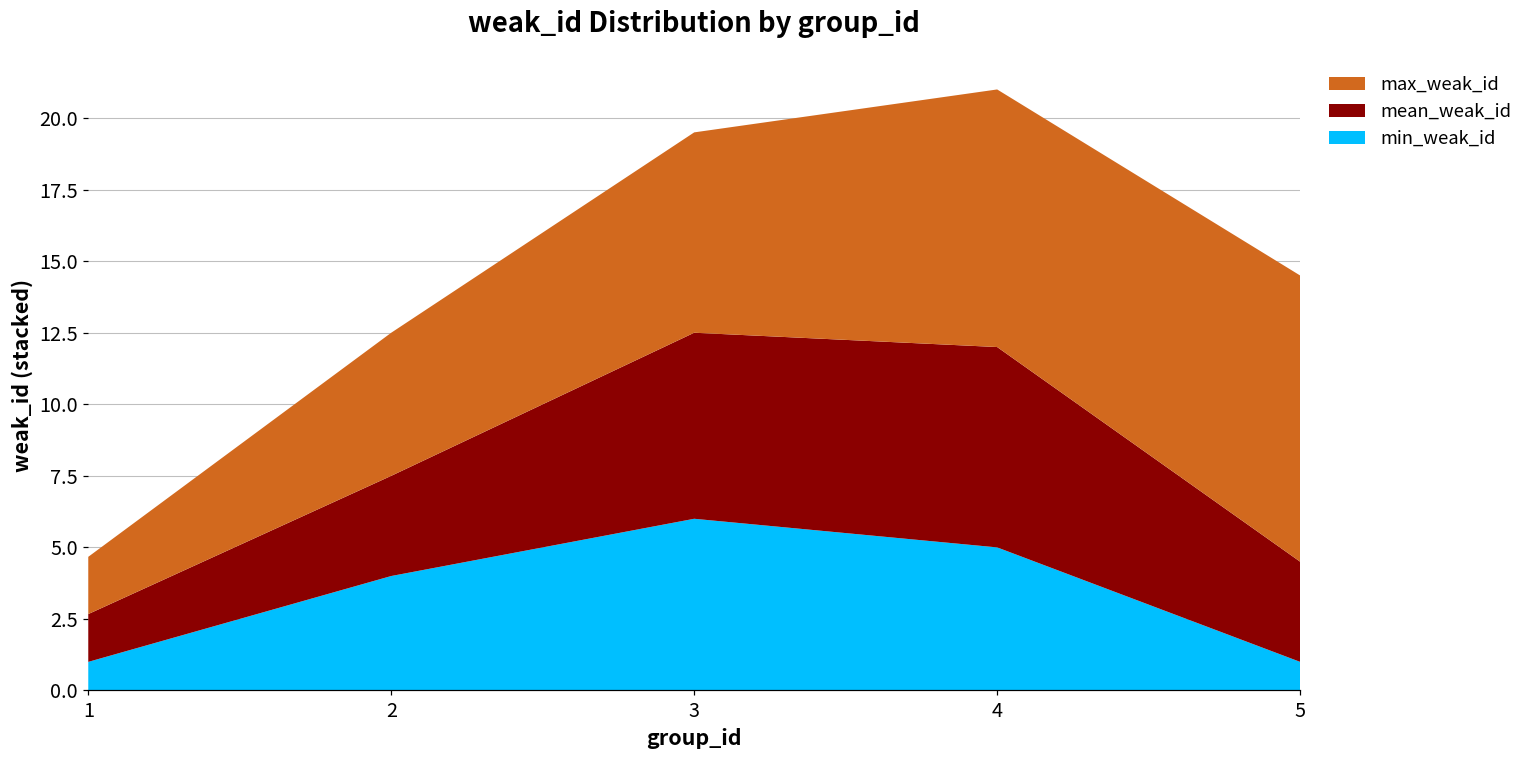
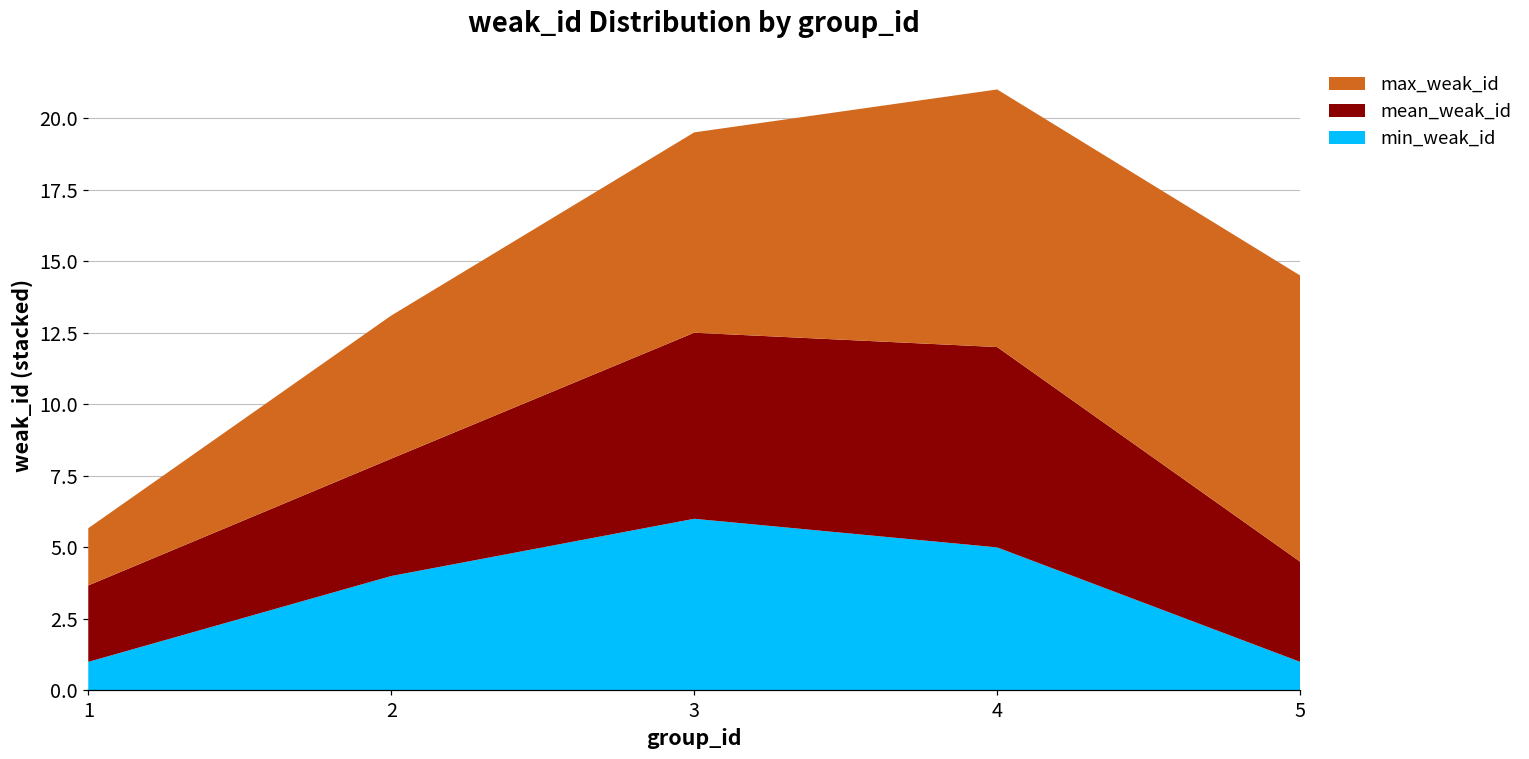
mean_weak_id, 1: 1.7 -> 2.7
mean_weak_id, 2: 3.5 -> 4.1
